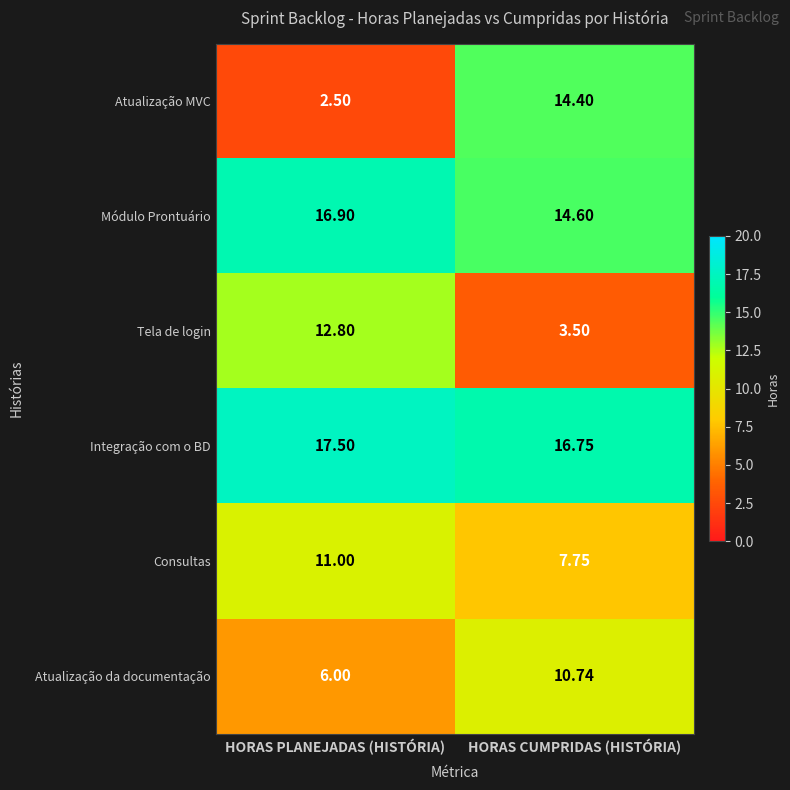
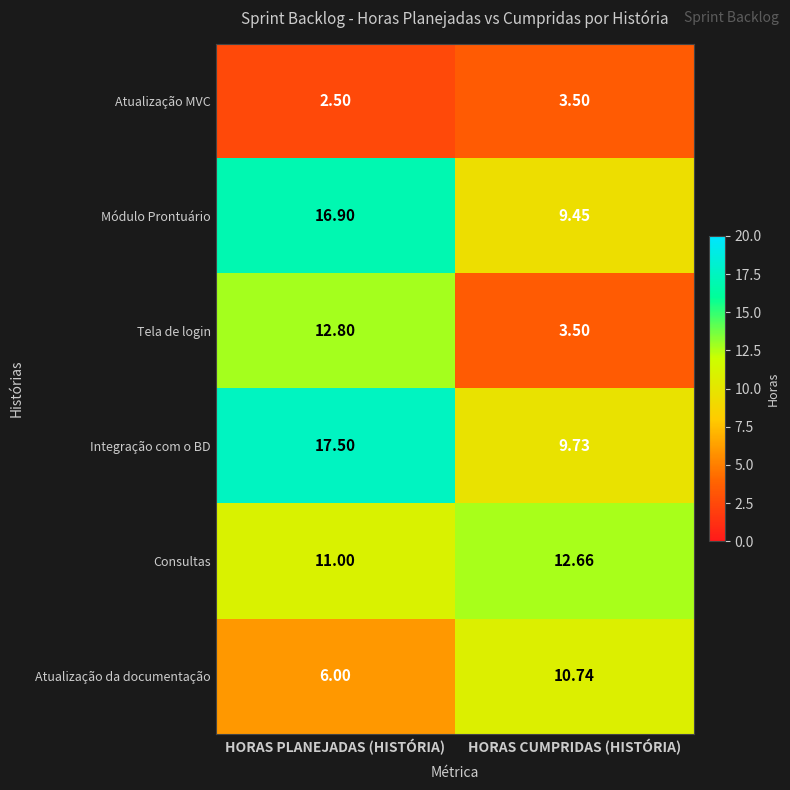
Atualização MVC, HORAS CUMPRIDAS (HISTÓRIA): 14.40 -> 3.50
Módulo Prontuário, HORAS CUMPRIDAS (HISTÓRIA): 14.60 -> 9.45
Integração com o BD, HORAS CUMPRIDAS (HISTÓRIA): 16.75 -> 9.73
Consultas, HORAS CUMPRIDAS (HISTÓRIA): 7.75 -> 12.66
